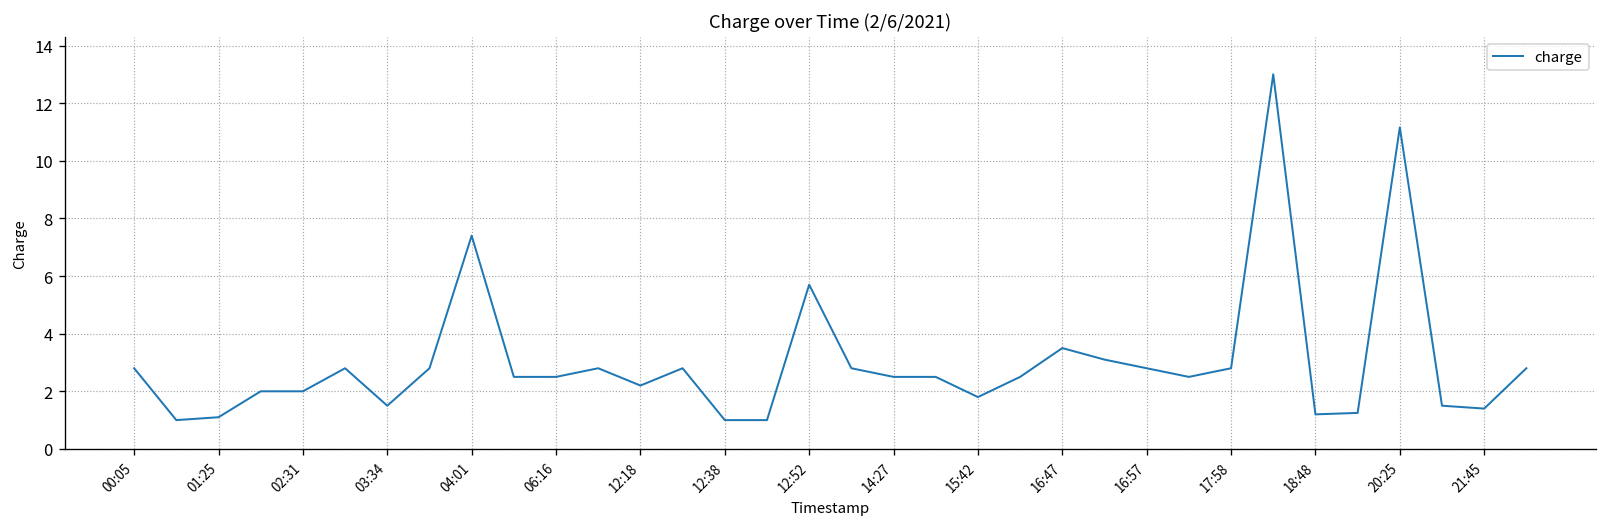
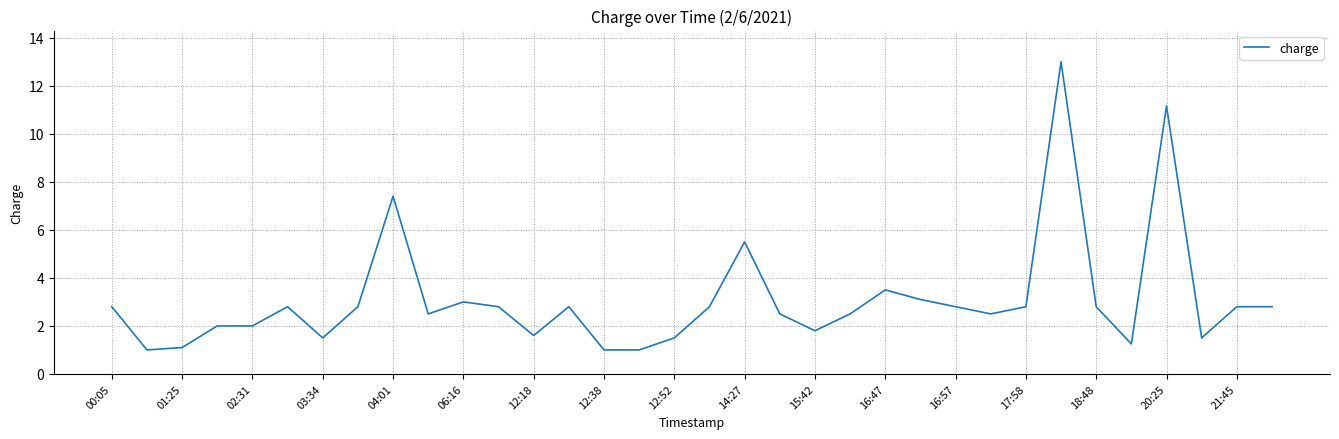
06:16: 2.5 -> 3.0
12:18: 2.2 -> 1.6
12:52: 5.7 -> 1.5
14:27: 2.5 -> 5.5
18:48: 1.2 -> 2.8
21:45: 1.4 -> 2.8
